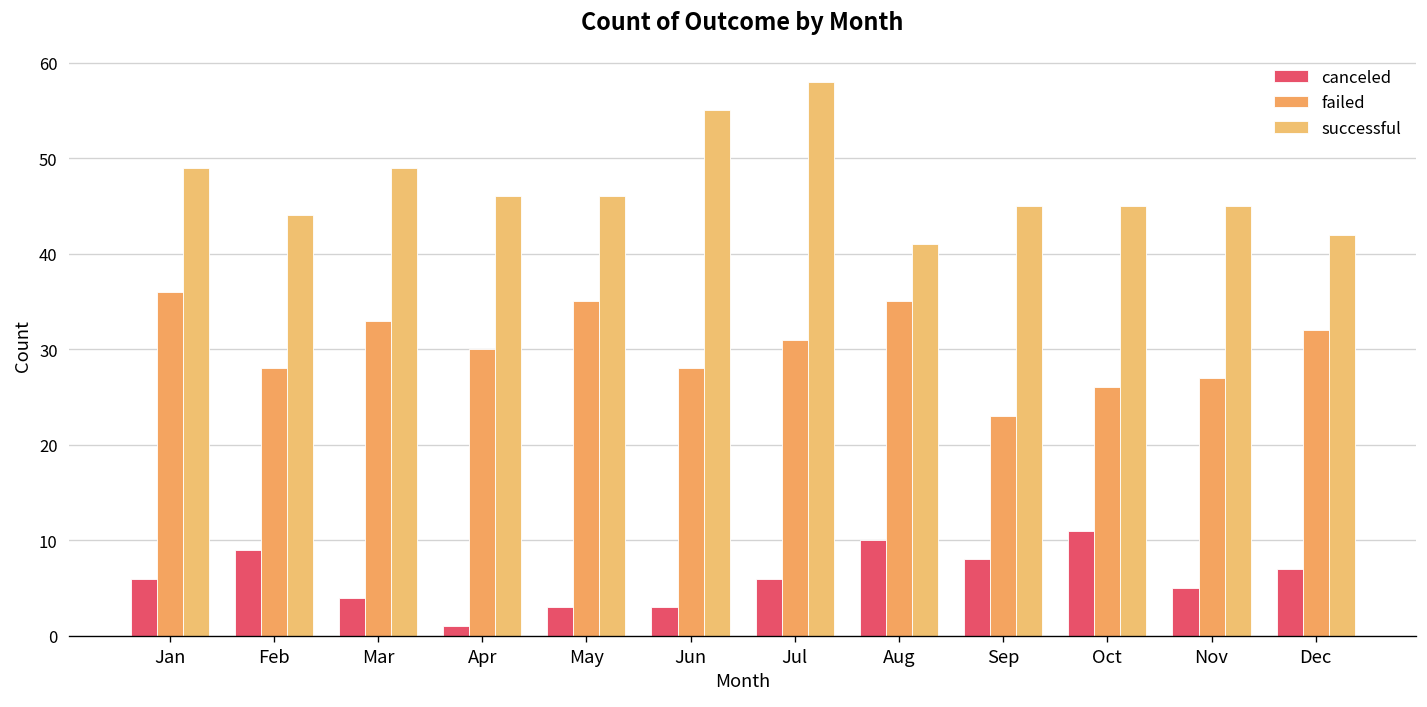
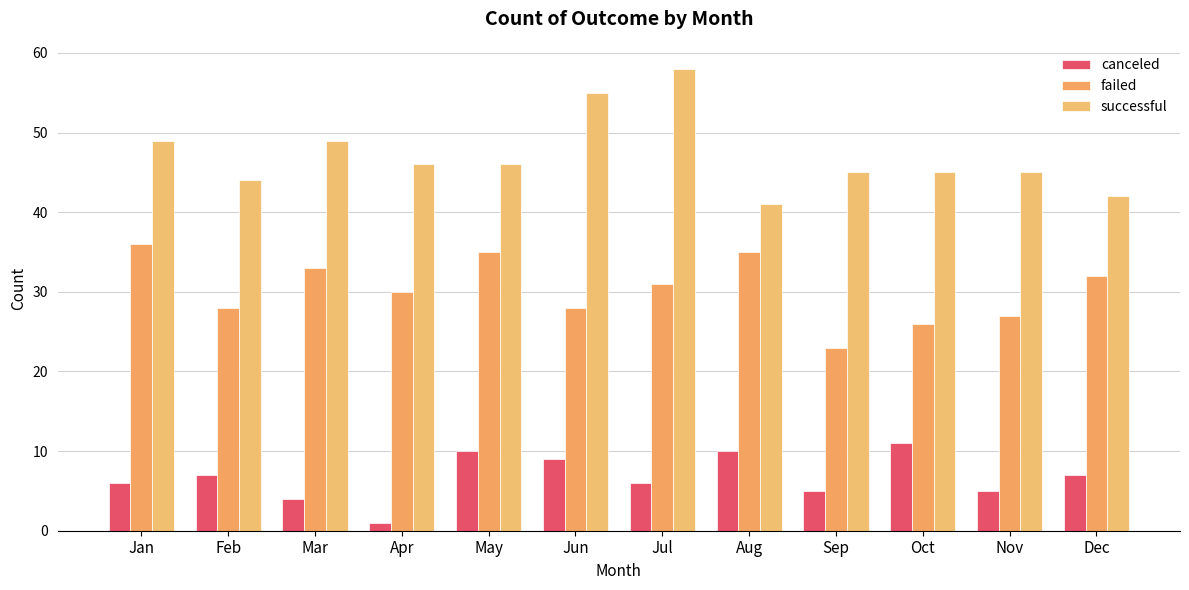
canceled, Feb: 9 -> 7
canceled, May: 3 -> 10
canceled, Jun: 3 -> 9
canceled, Sep: 8 -> 5
